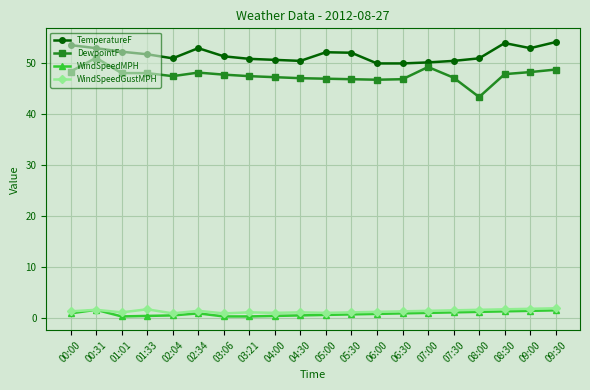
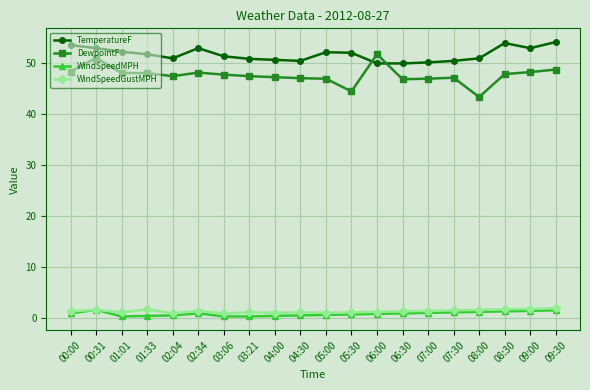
DewpointF, 05:30: 47 -> 45
DewpointF, 06:00: 47 -> 52
DewpointF, 07:00: 49 -> 47
